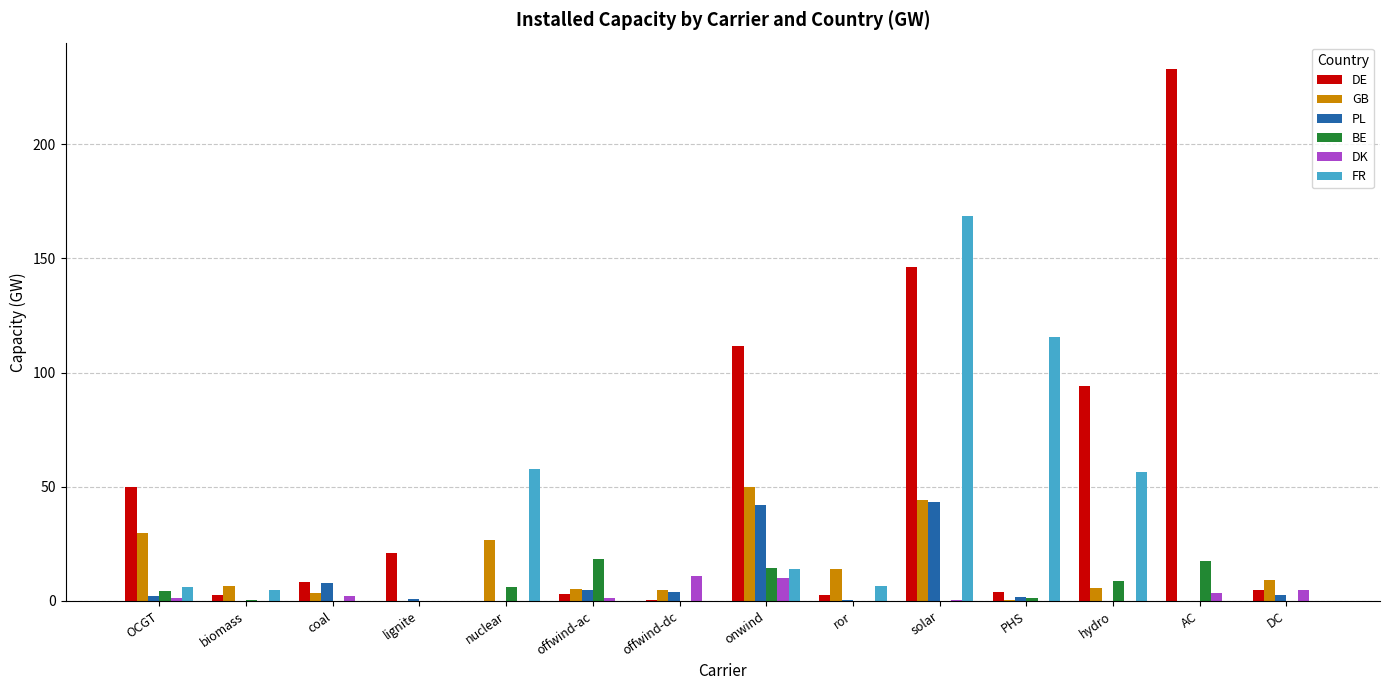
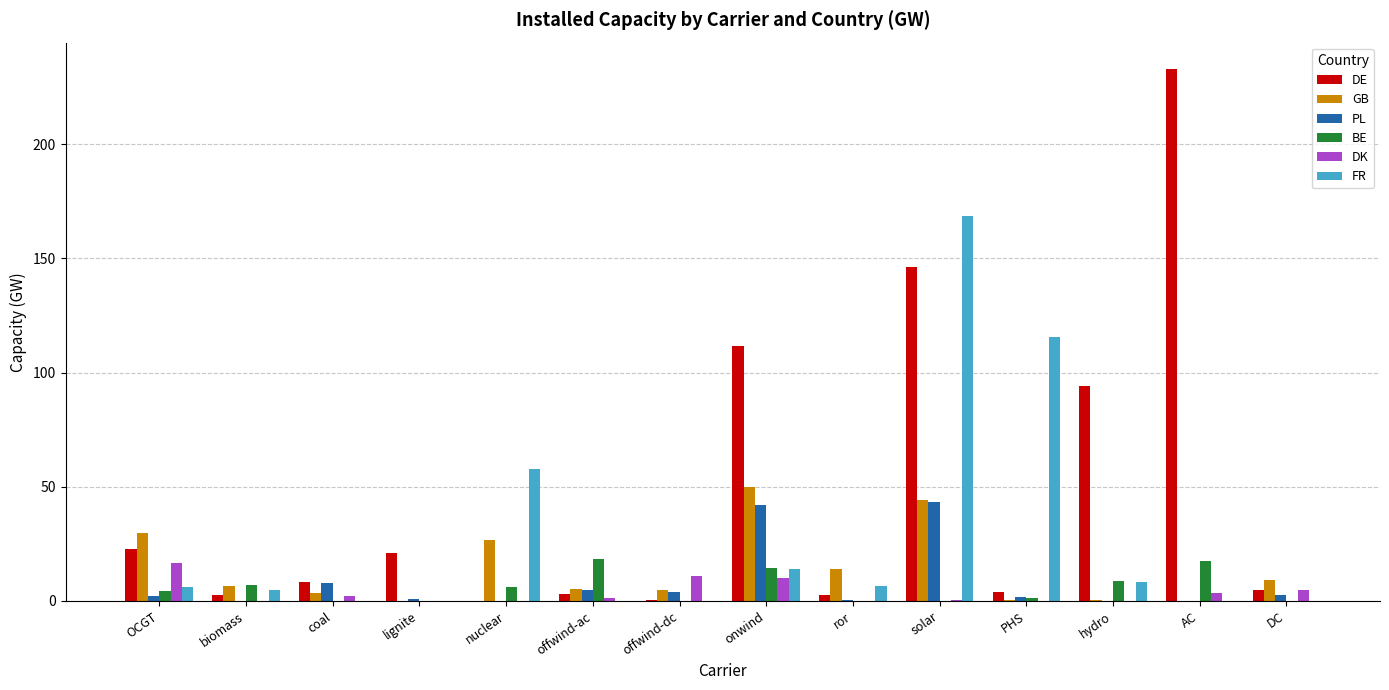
DE, OCGT: 50 -> 23
DK, OCGT: 1 -> 16
BE, biomass: 0 -> 7
GB, hydro: 6 -> 0
FR, hydro: 56 -> 8
